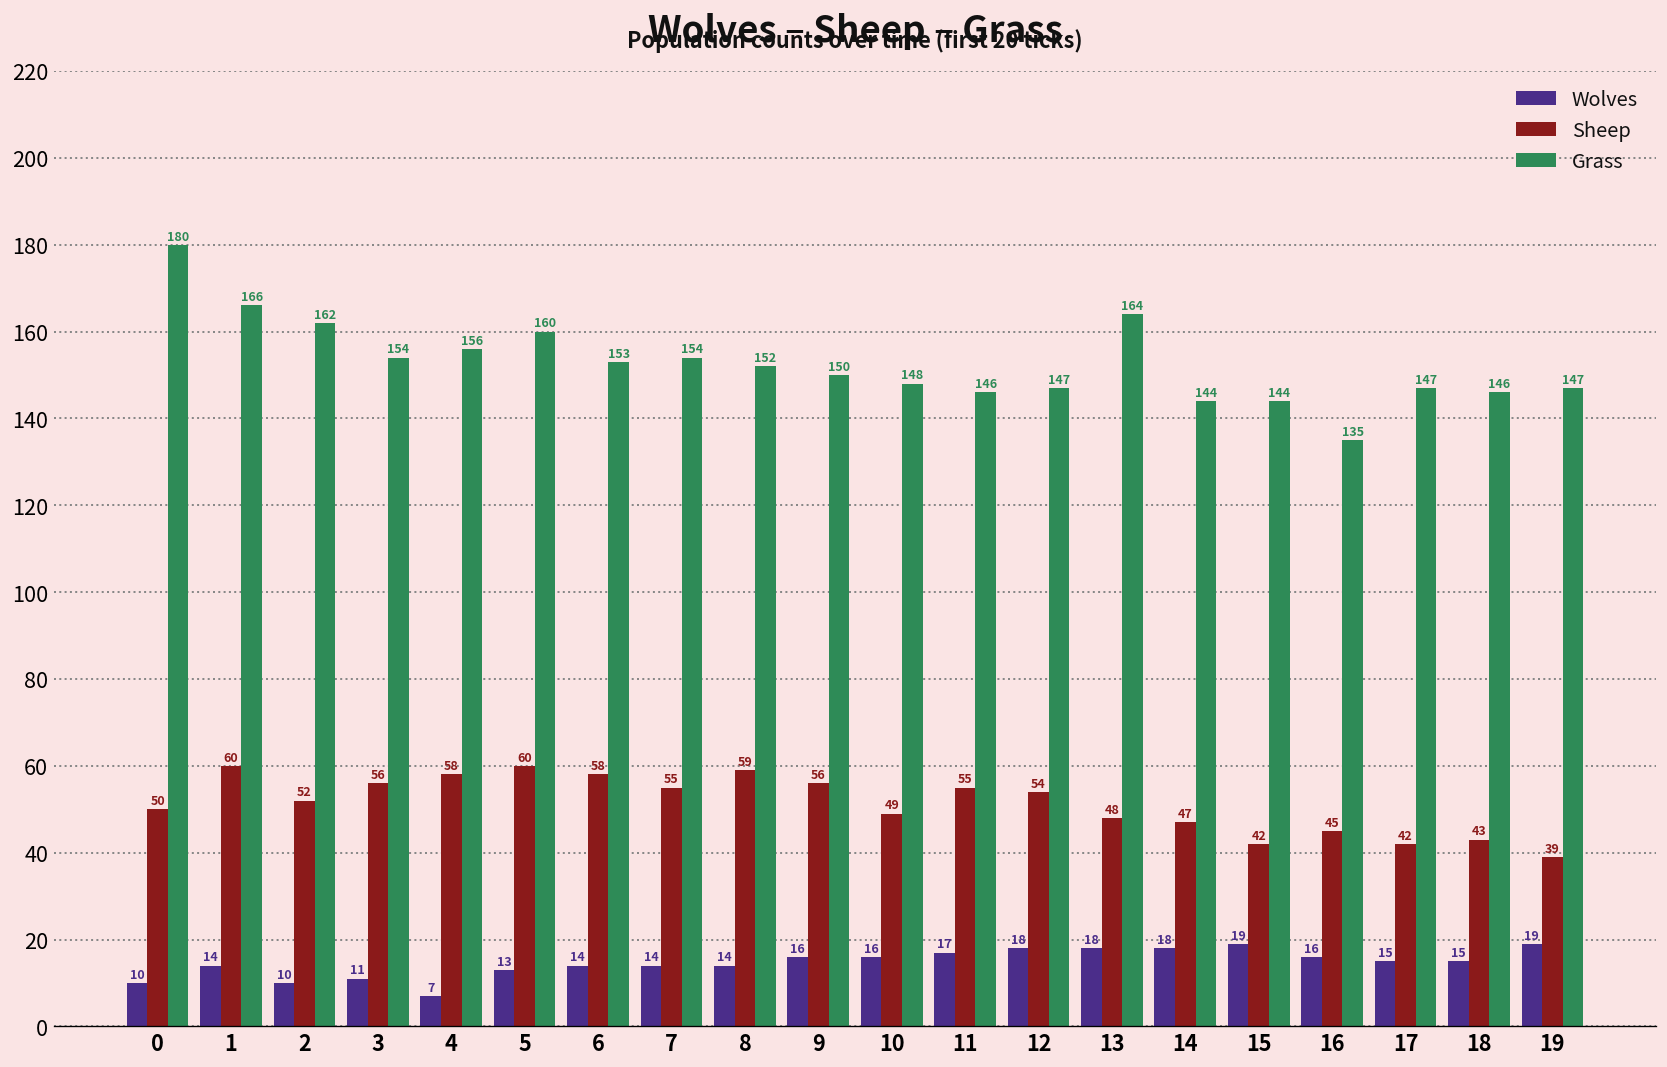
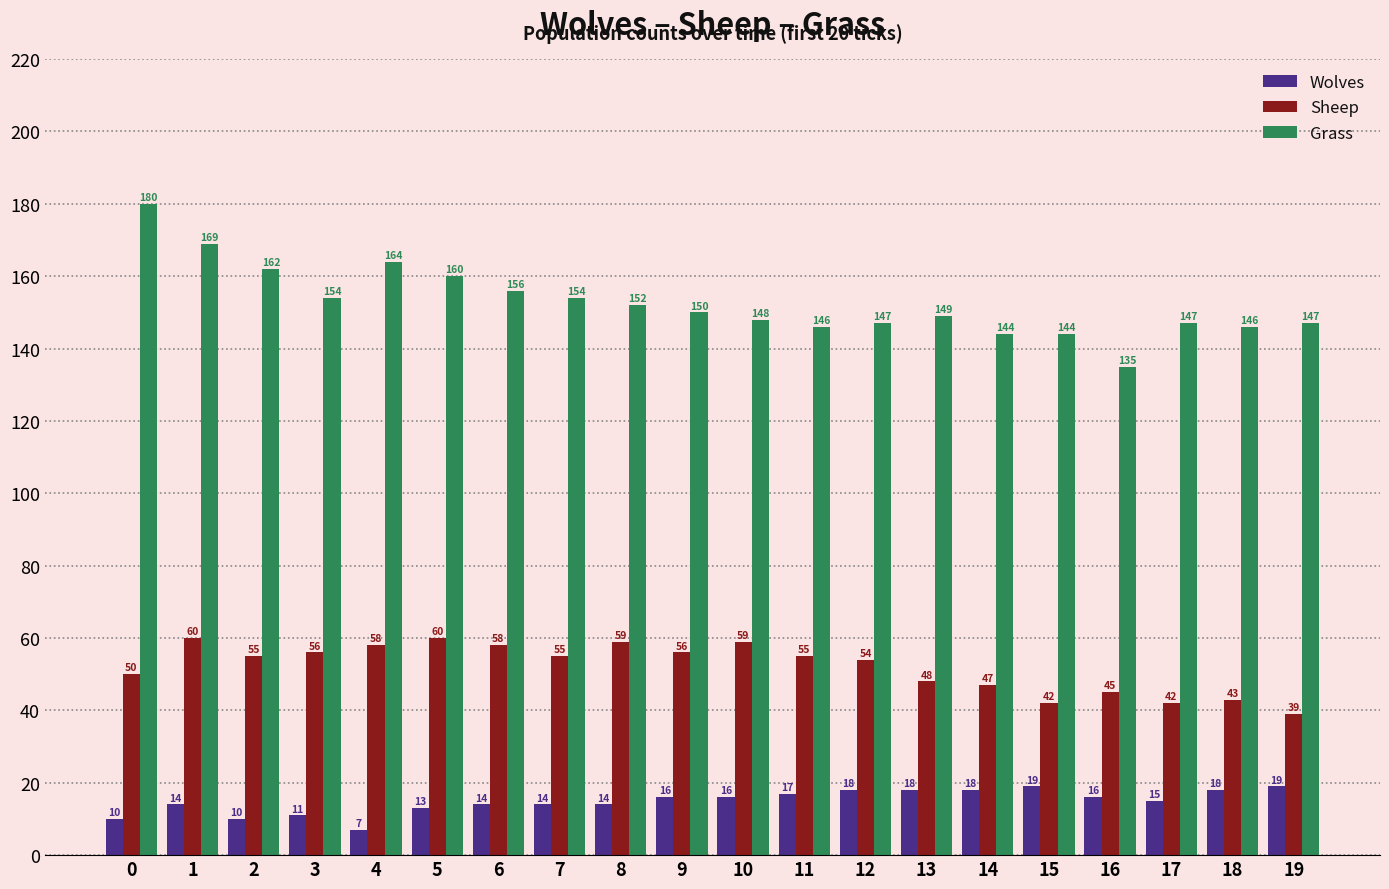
Grass, 1: 166 -> 169
Sheep, 2: 52 -> 55
Grass, 4: 156 -> 164
Grass, 6: 153 -> 156
Sheep, 10: 49 -> 59
Grass, 13: 164 -> 149
Wolves, 18: 15 -> 18
